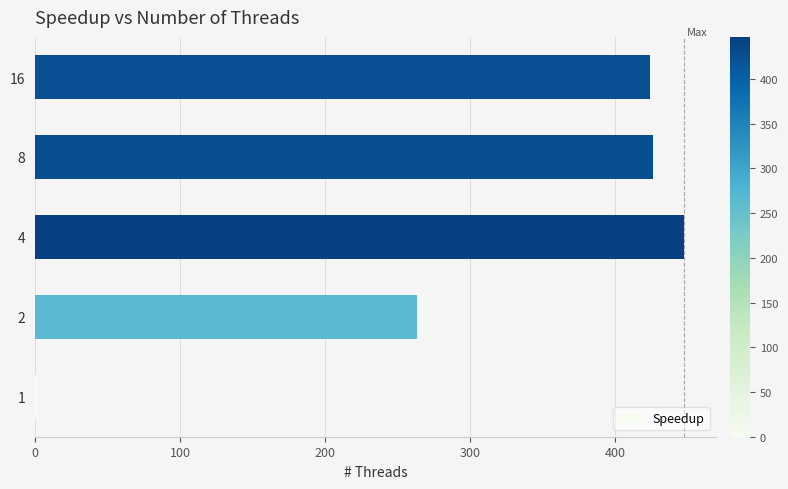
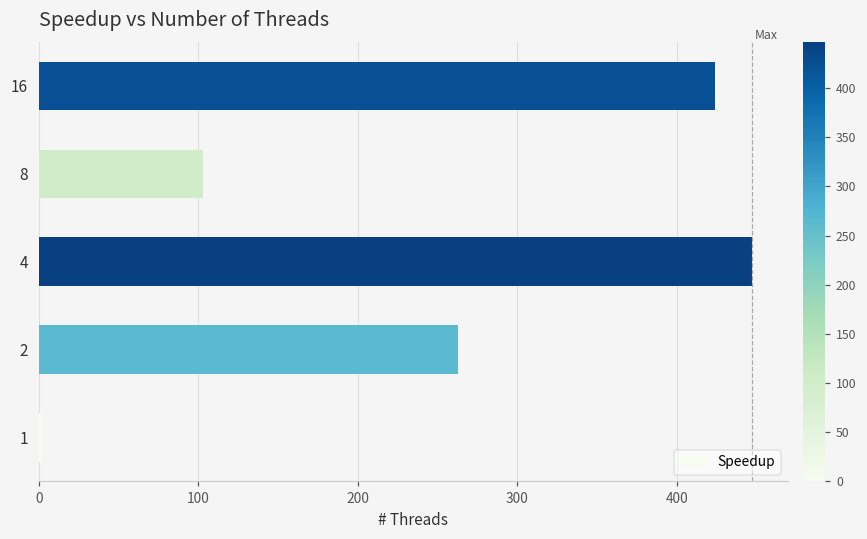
8: 426 -> 103
